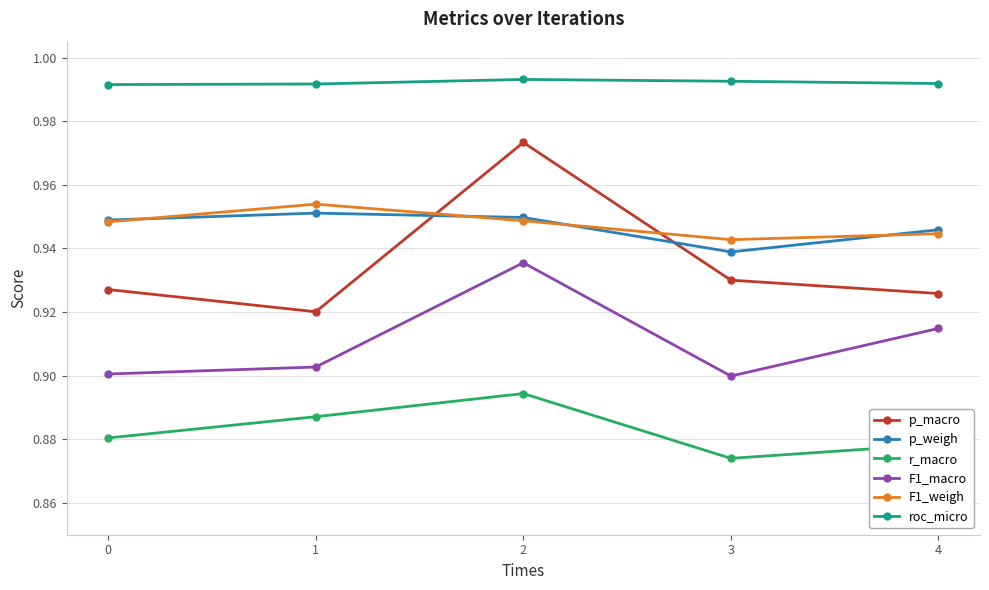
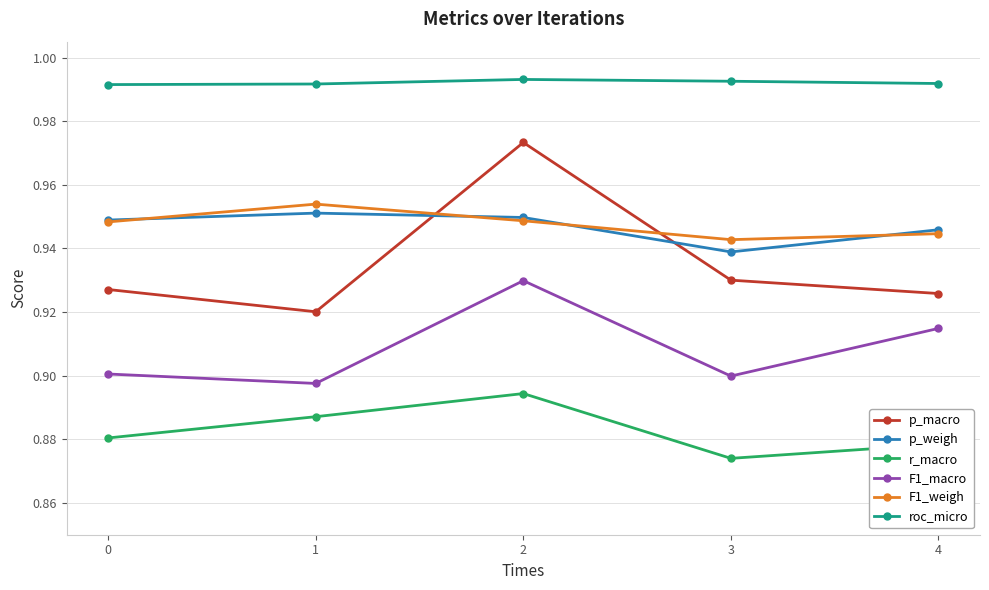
F1_macro, 1: 0.903 -> 0.898
F1_macro, 2: 0.936 -> 0.930
